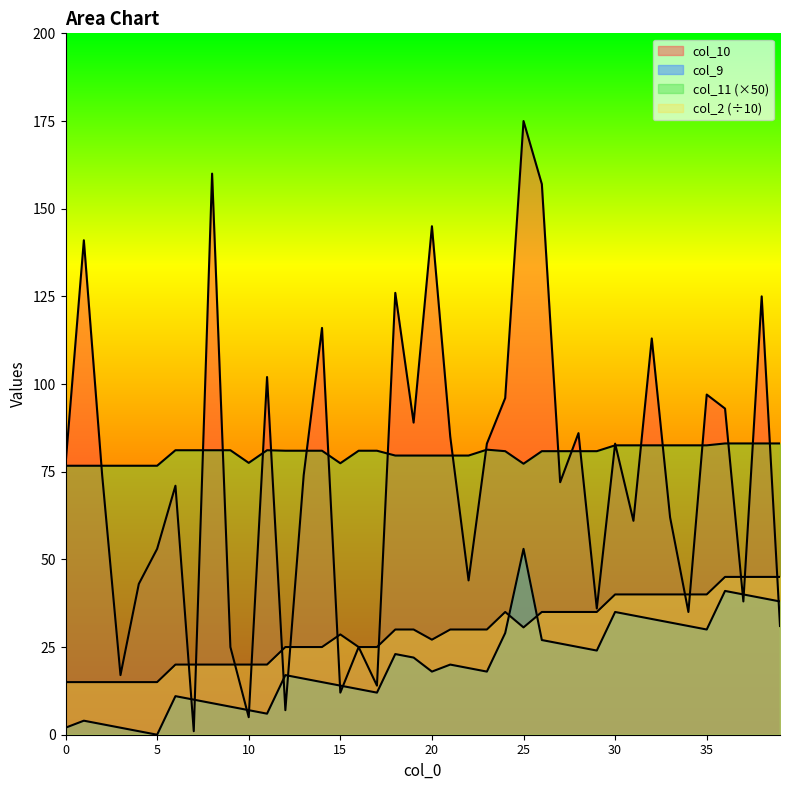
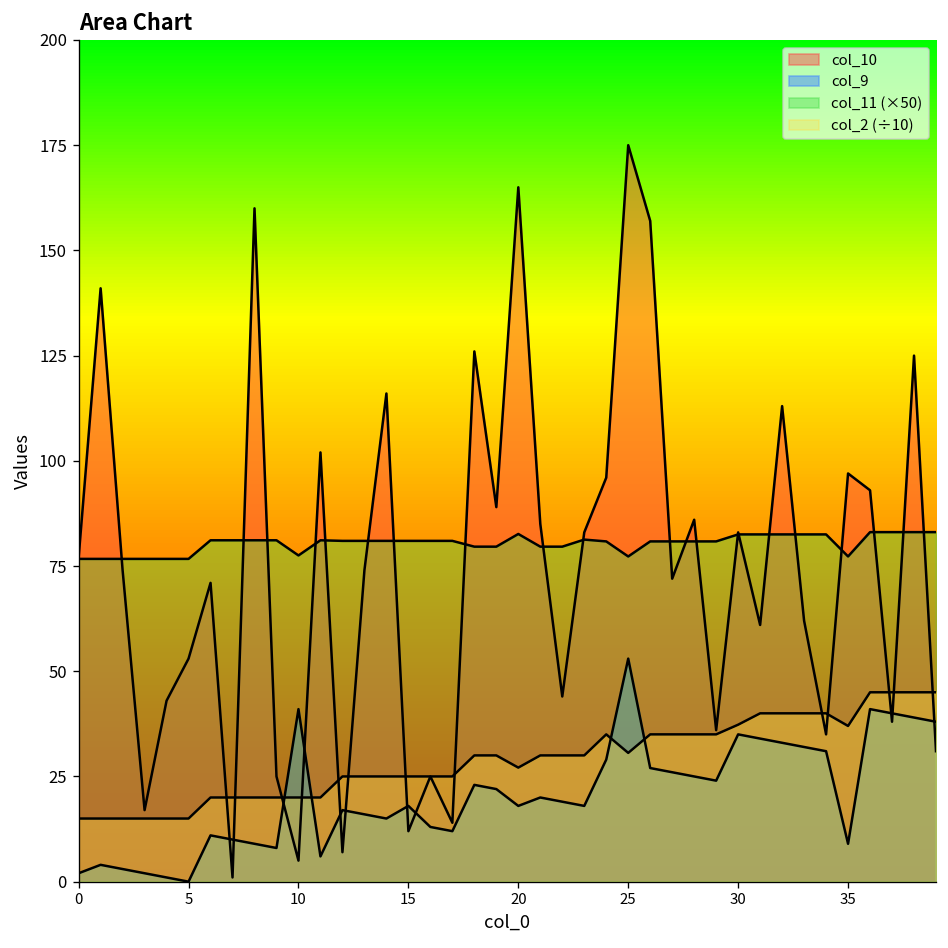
col_9, 10: 7 -> 41
col_9, 15: 14 -> 18
col_11 (×50), 15: 77 -> 81
col_2 (÷10), 15: 29 -> 25
col_10, 20: 145 -> 165
col_11 (×50), 20: 80 -> 83
col_2 (÷10), 30: 40 -> 37
col_9, 35: 30 -> 9
col_11 (×50), 35: 83 -> 77
col_2 (÷10), 35: 40 -> 37
